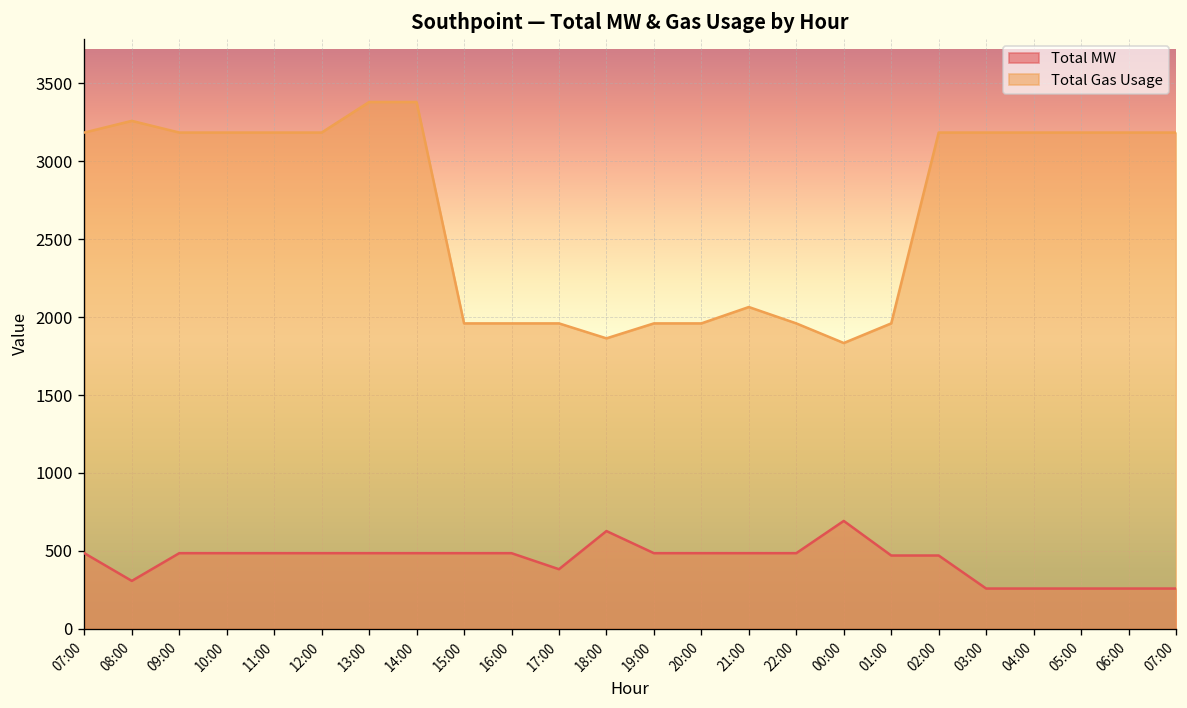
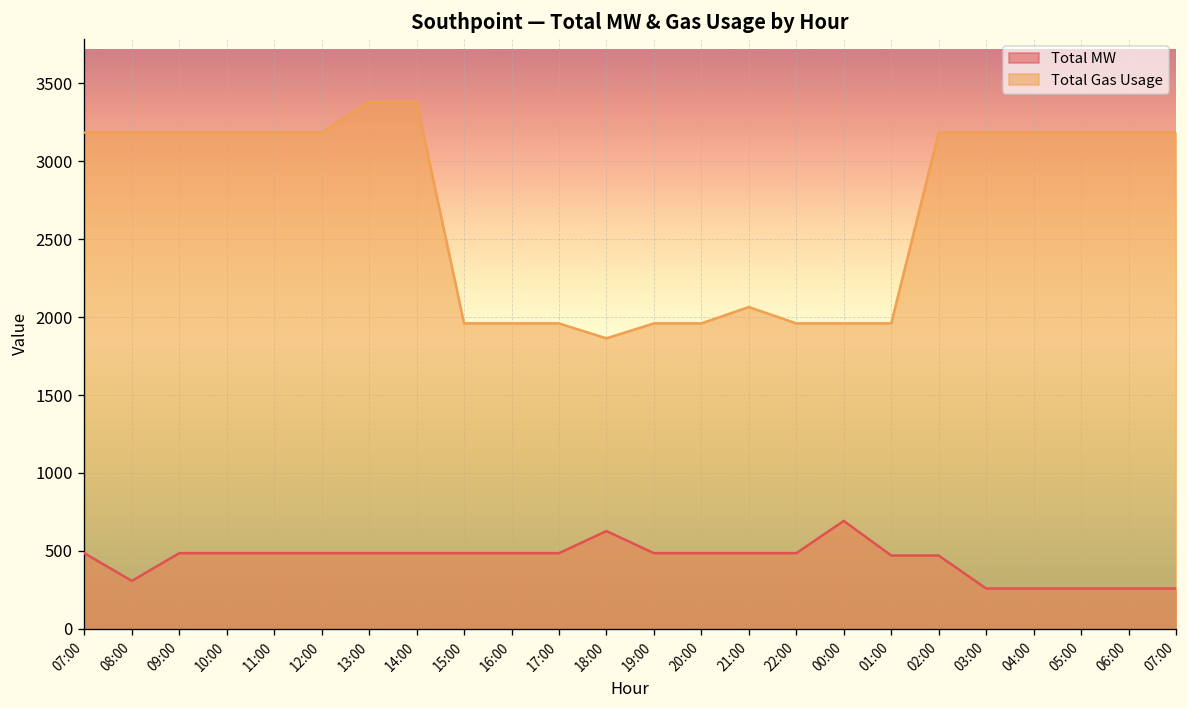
Total Gas Usage, 08:00: 3260 -> 3190
Total MW, 17:00: 380 -> 490
Total Gas Usage, 00:00: 1830 -> 1960
